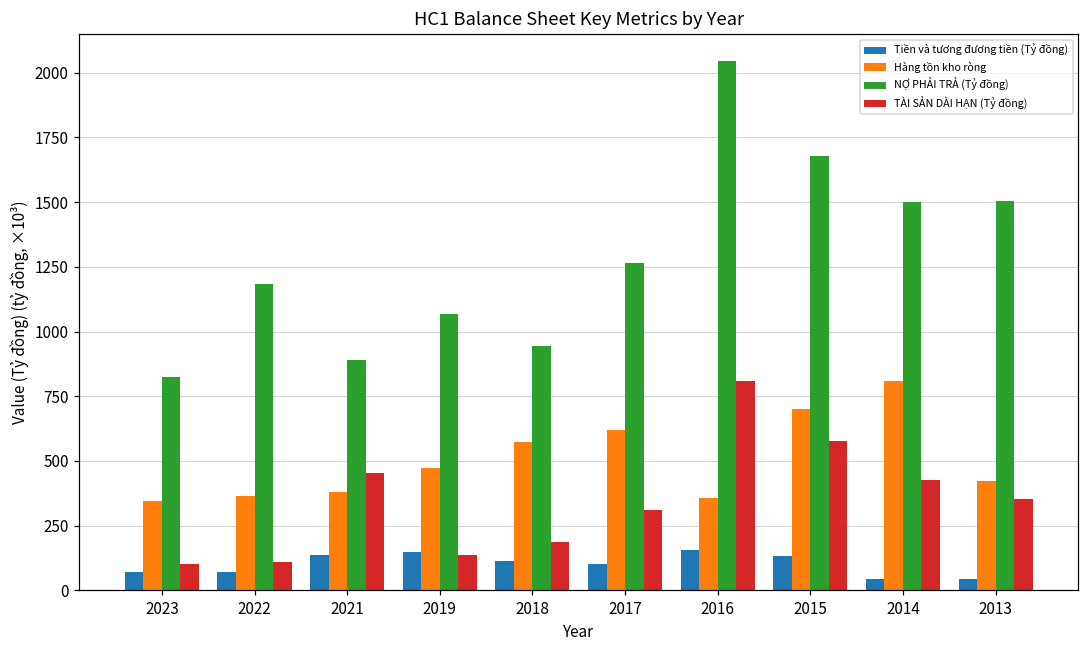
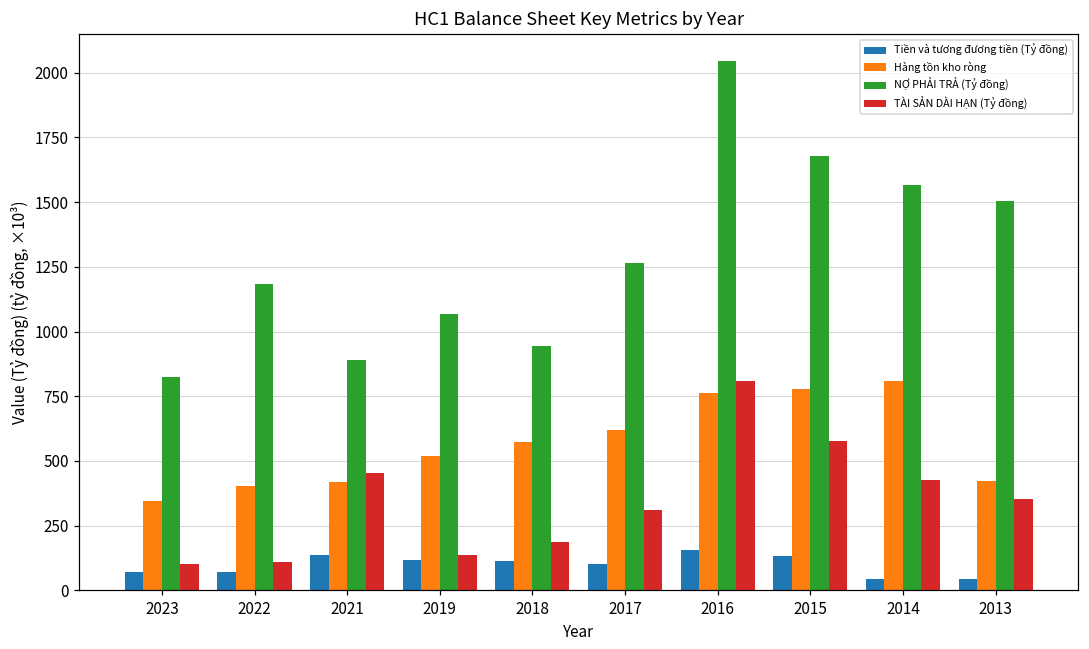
Hàng tồn kho ròng, 2022: 360 -> 400
Hàng tồn kho ròng, 2021: 380 -> 420
Tiền và tương đương tiền (Tỷ đồng), 2019: 150 -> 120
Hàng tồn kho ròng, 2019: 470 -> 520
Hàng tồn kho ròng, 2016: 360 -> 760
Hàng tồn kho ròng, 2015: 700 -> 780
NỢ PHẢI TRẢ (Tỷ đồng), 2014: 1500 -> 1570
